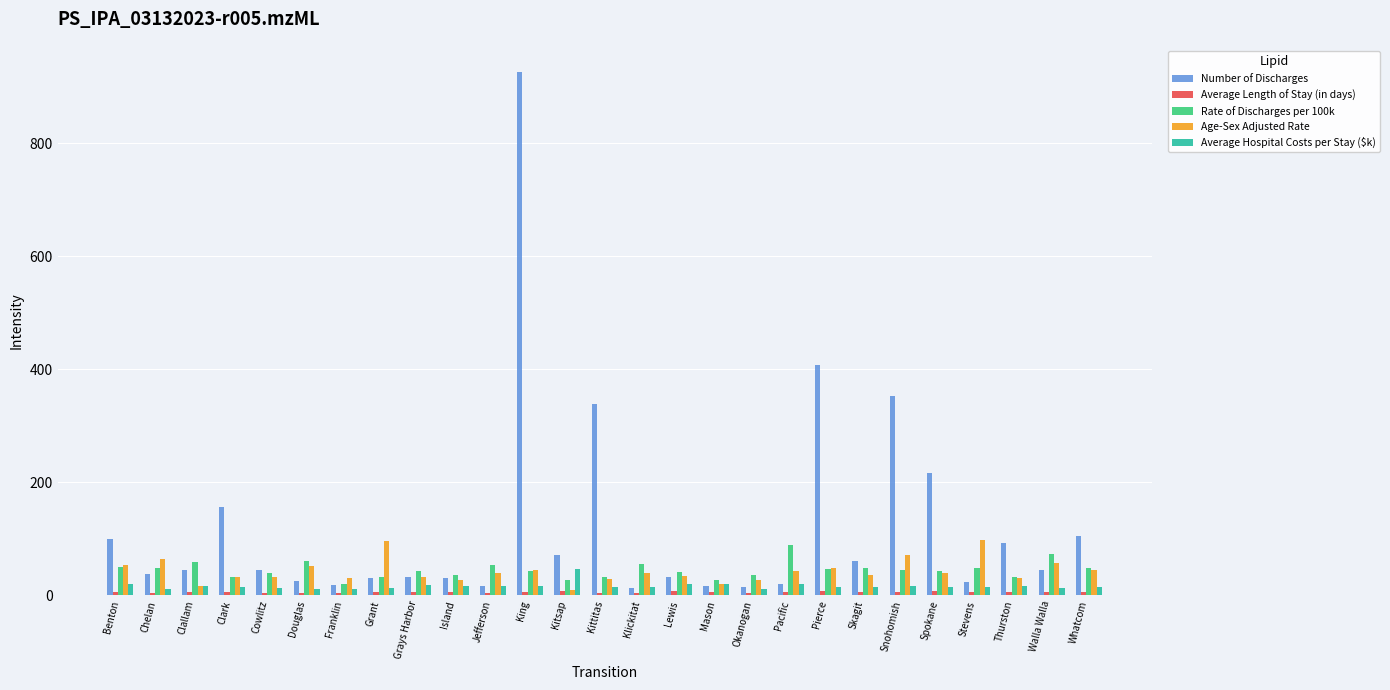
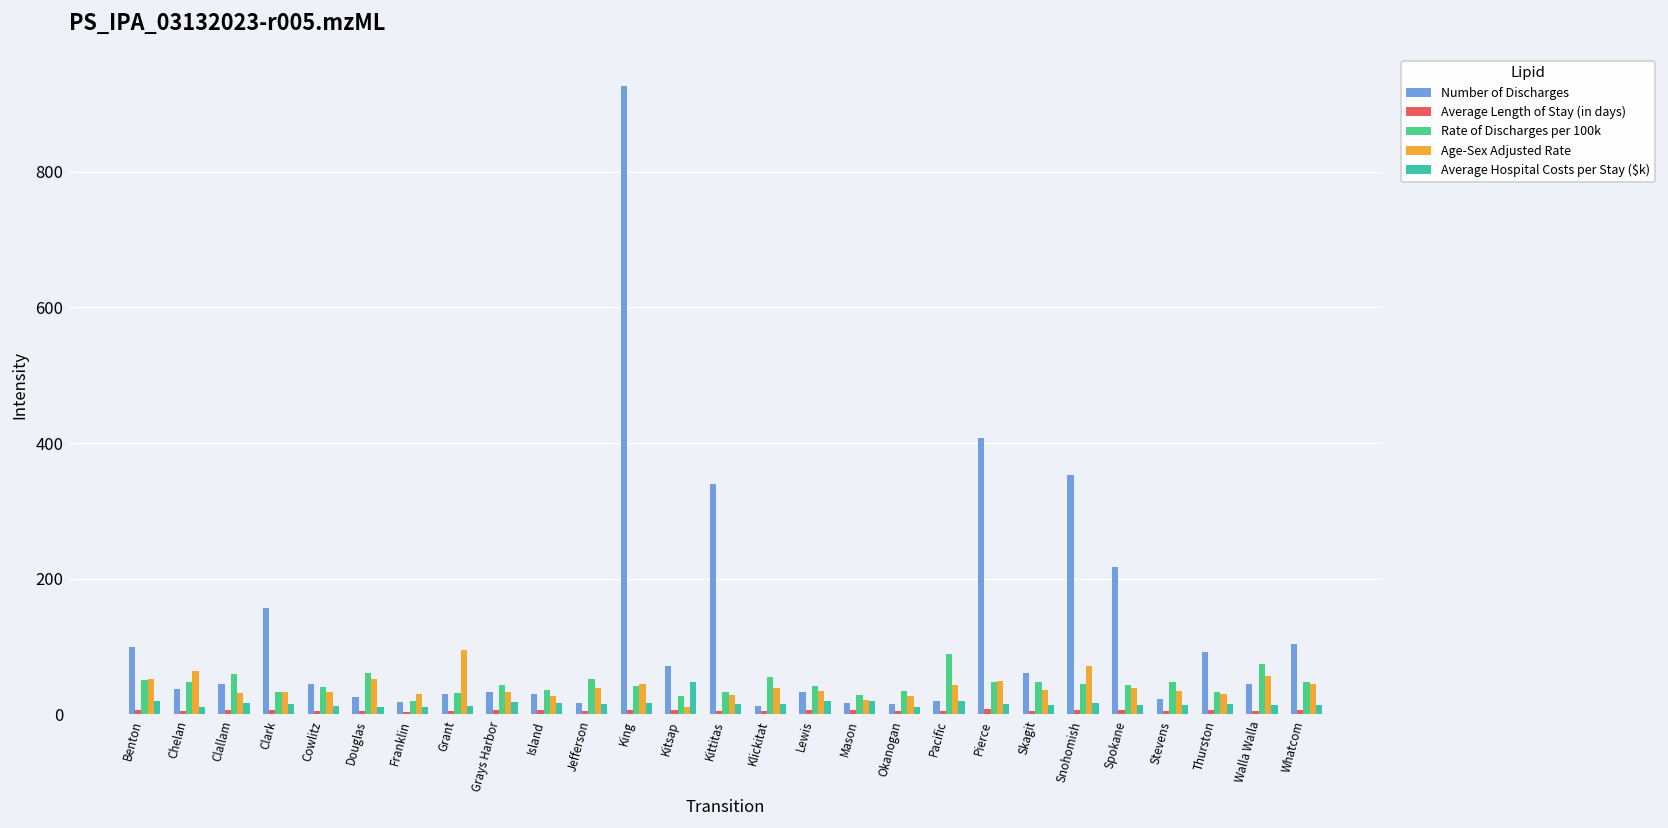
Age-Sex Adjusted Rate, Clallam: 20 -> 30
Age-Sex Adjusted Rate, Stevens: 100 -> 30
